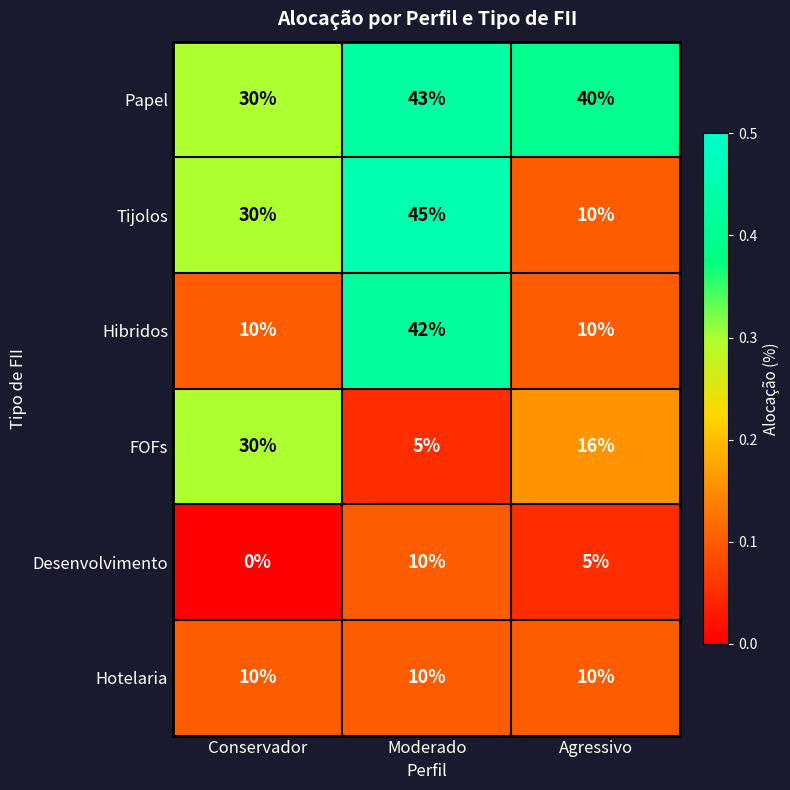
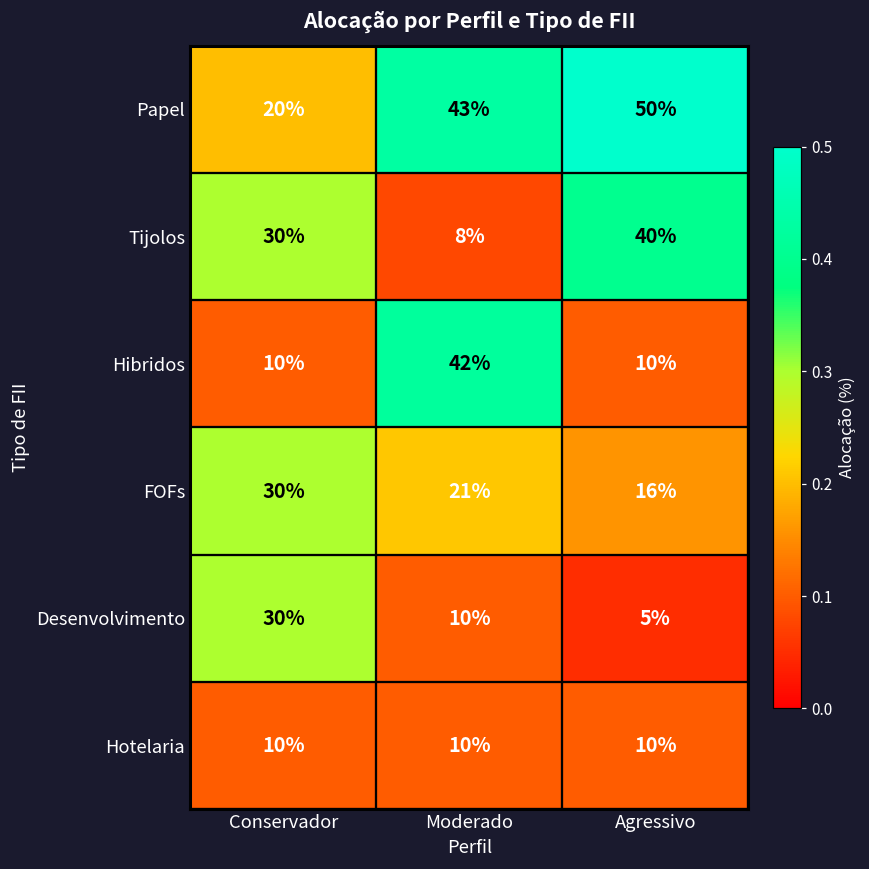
Papel, Conservador: 30% -> 20%
Papel, Agressivo: 40% -> 50%
Tijolos, Moderado: 45% -> 8%
Tijolos, Agressivo: 10% -> 40%
FOFs, Moderado: 5% -> 21%
Desenvolvimento, Conservador: 0% -> 30%
